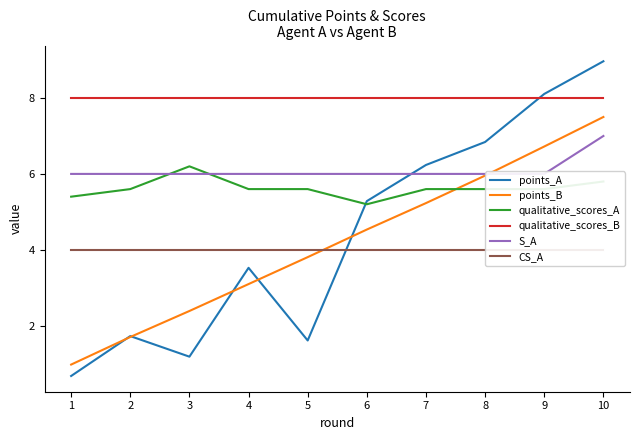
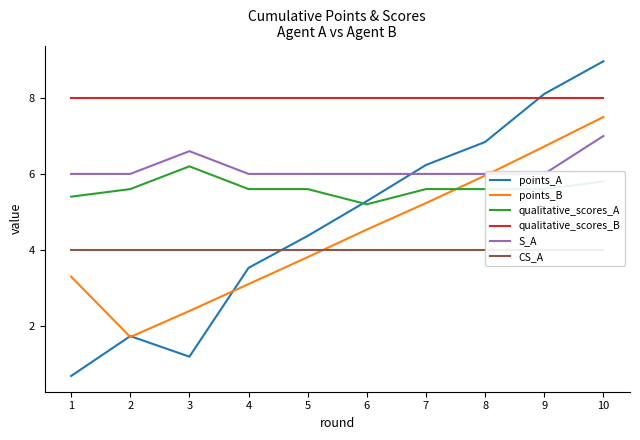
points_B, 1: 1.0 -> 3.3
S_A, 3: 6.0 -> 6.6
points_A, 5: 1.6 -> 4.4
